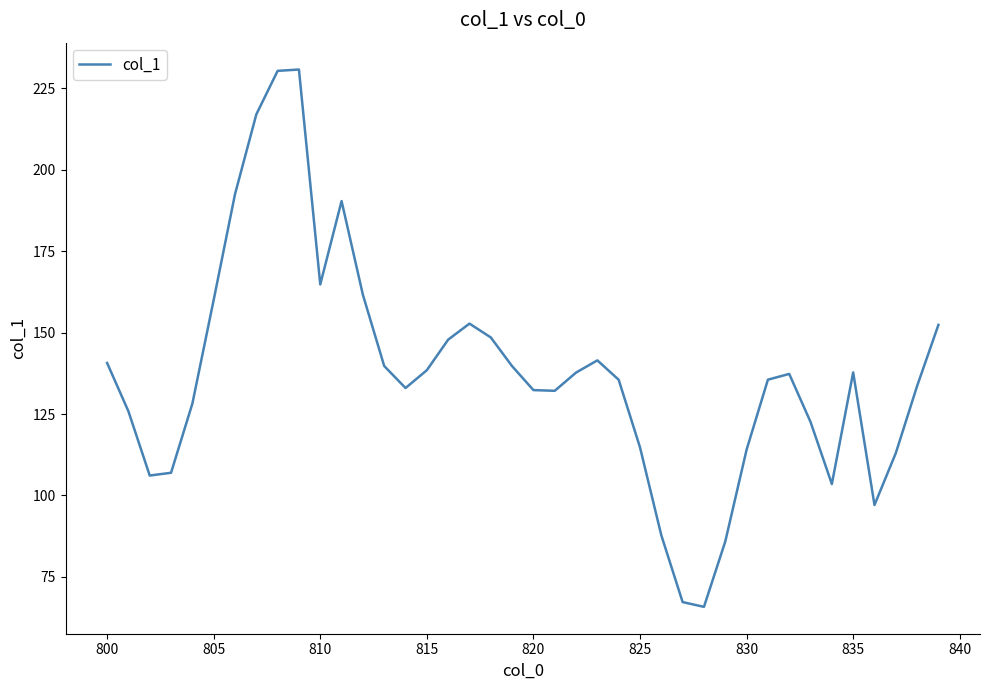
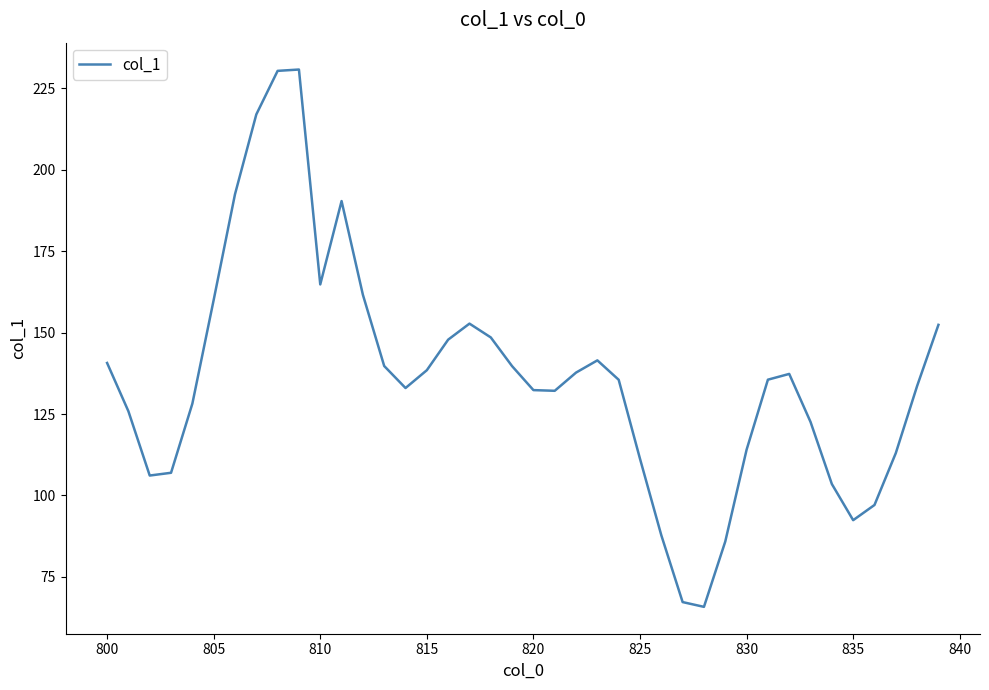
825: 115 -> 111
835: 138 -> 92
